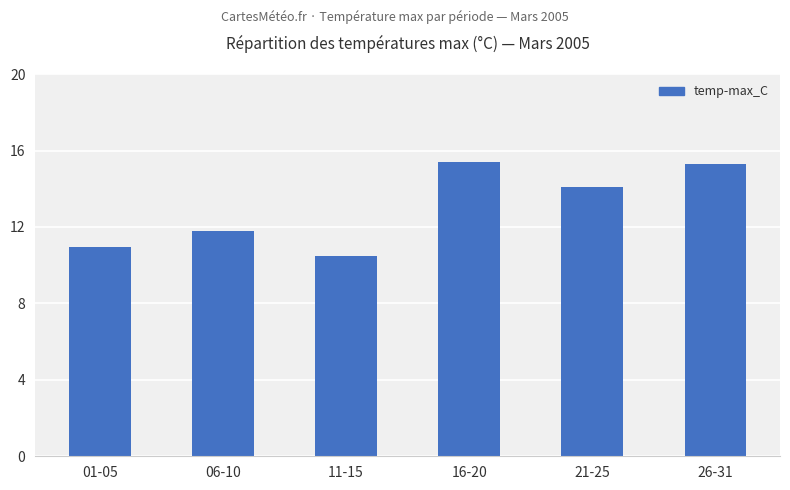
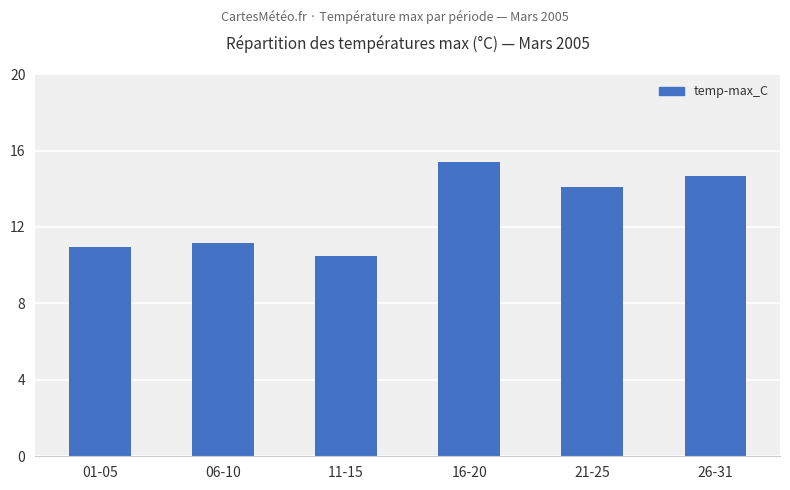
06-10: 11.8 -> 11.1
26-31: 15.3 -> 14.7
